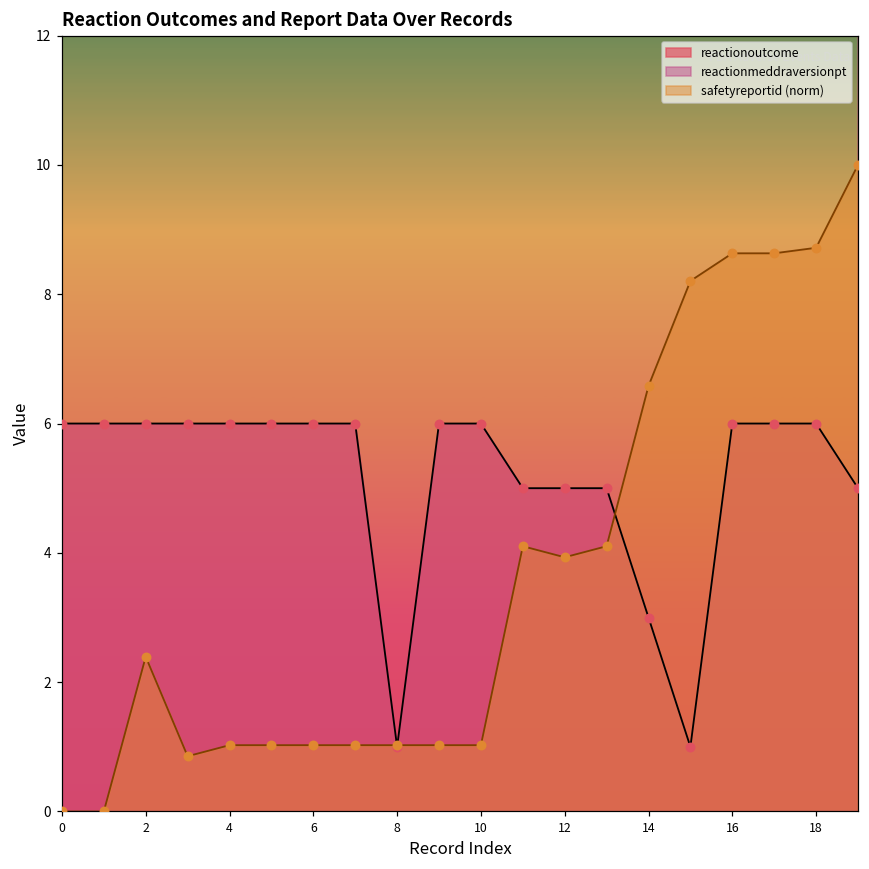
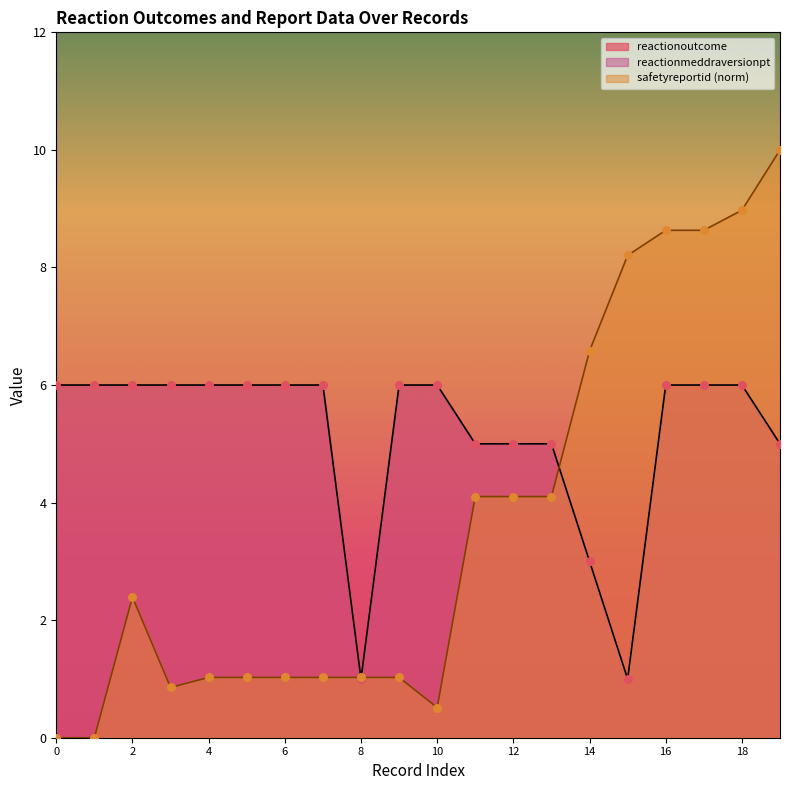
safetyreportid (norm), 10: 1.0 -> 0.5
safetyreportid (norm), 12: 3.9 -> 4.1
safetyreportid (norm), 18: 8.7 -> 9.0
